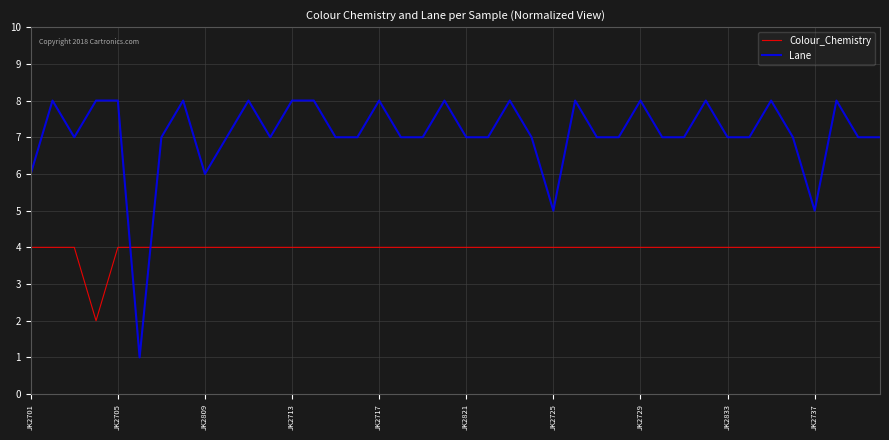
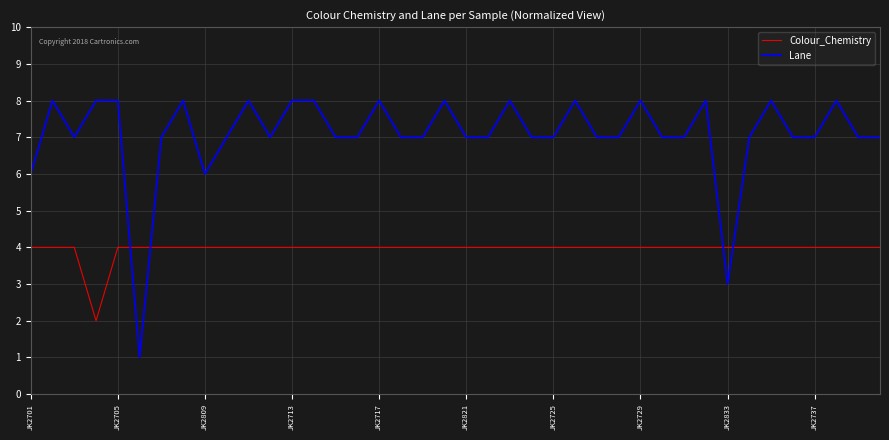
Lane, JK2725: 5 -> 7
Lane, JK2833: 7 -> 3
Lane, JK2737: 5 -> 7
